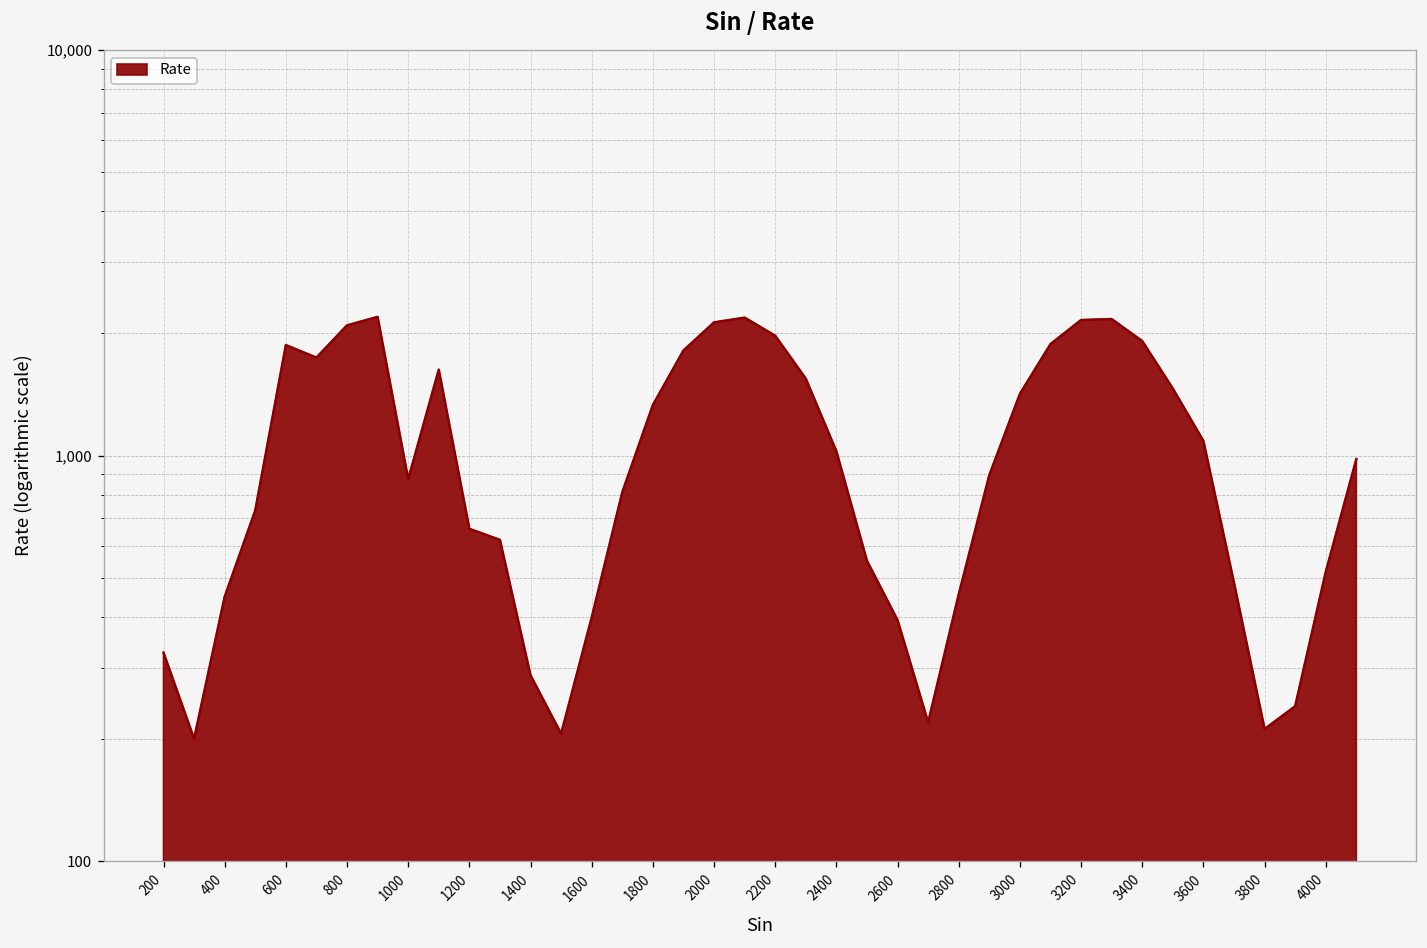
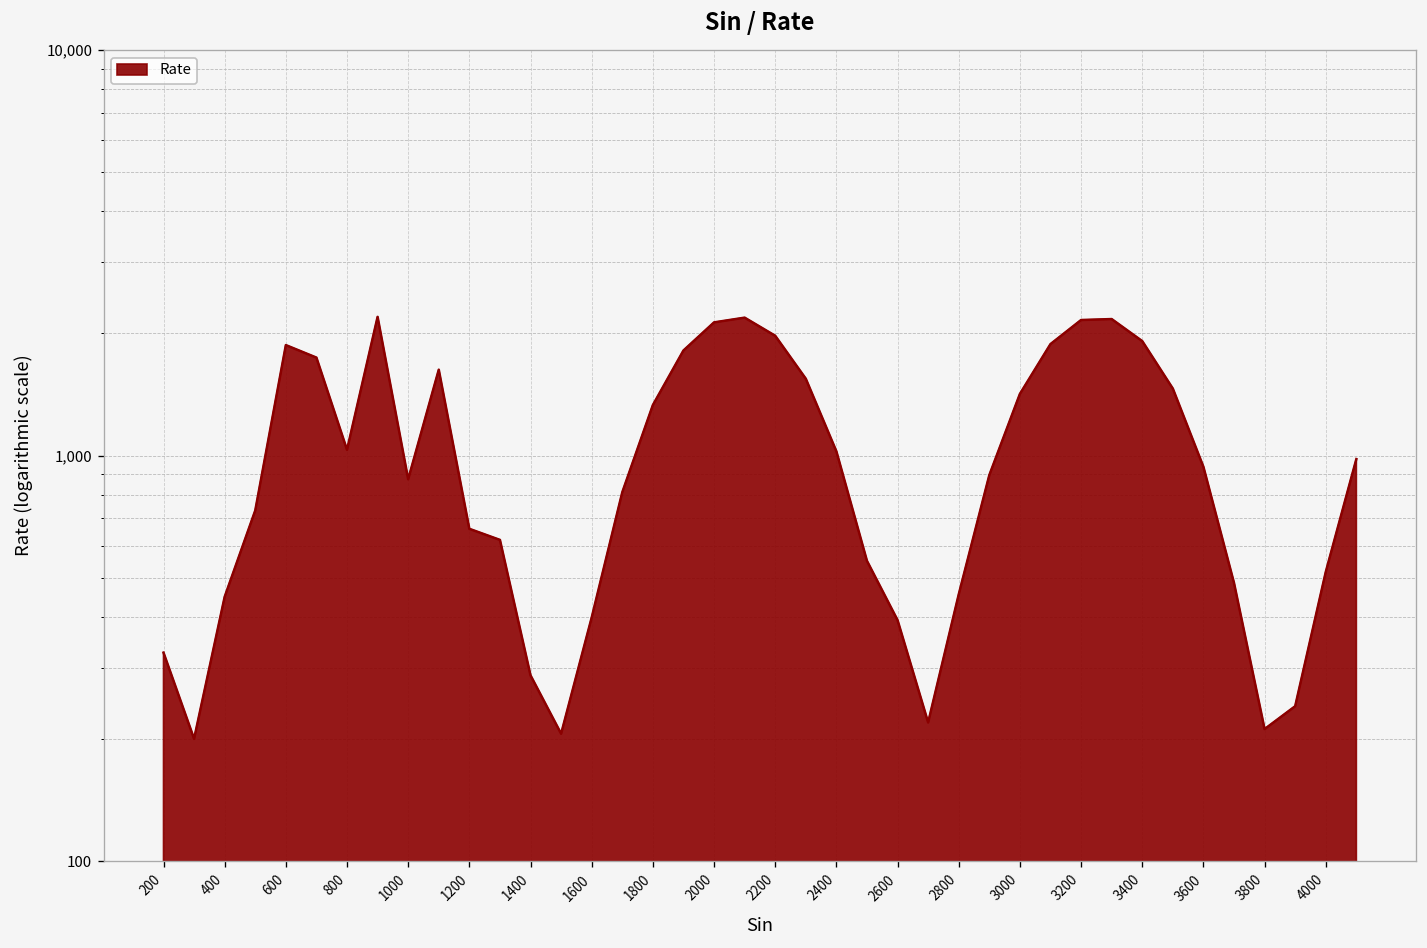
800: 2,100 -> 1,030
3600: 1,090 -> 940
